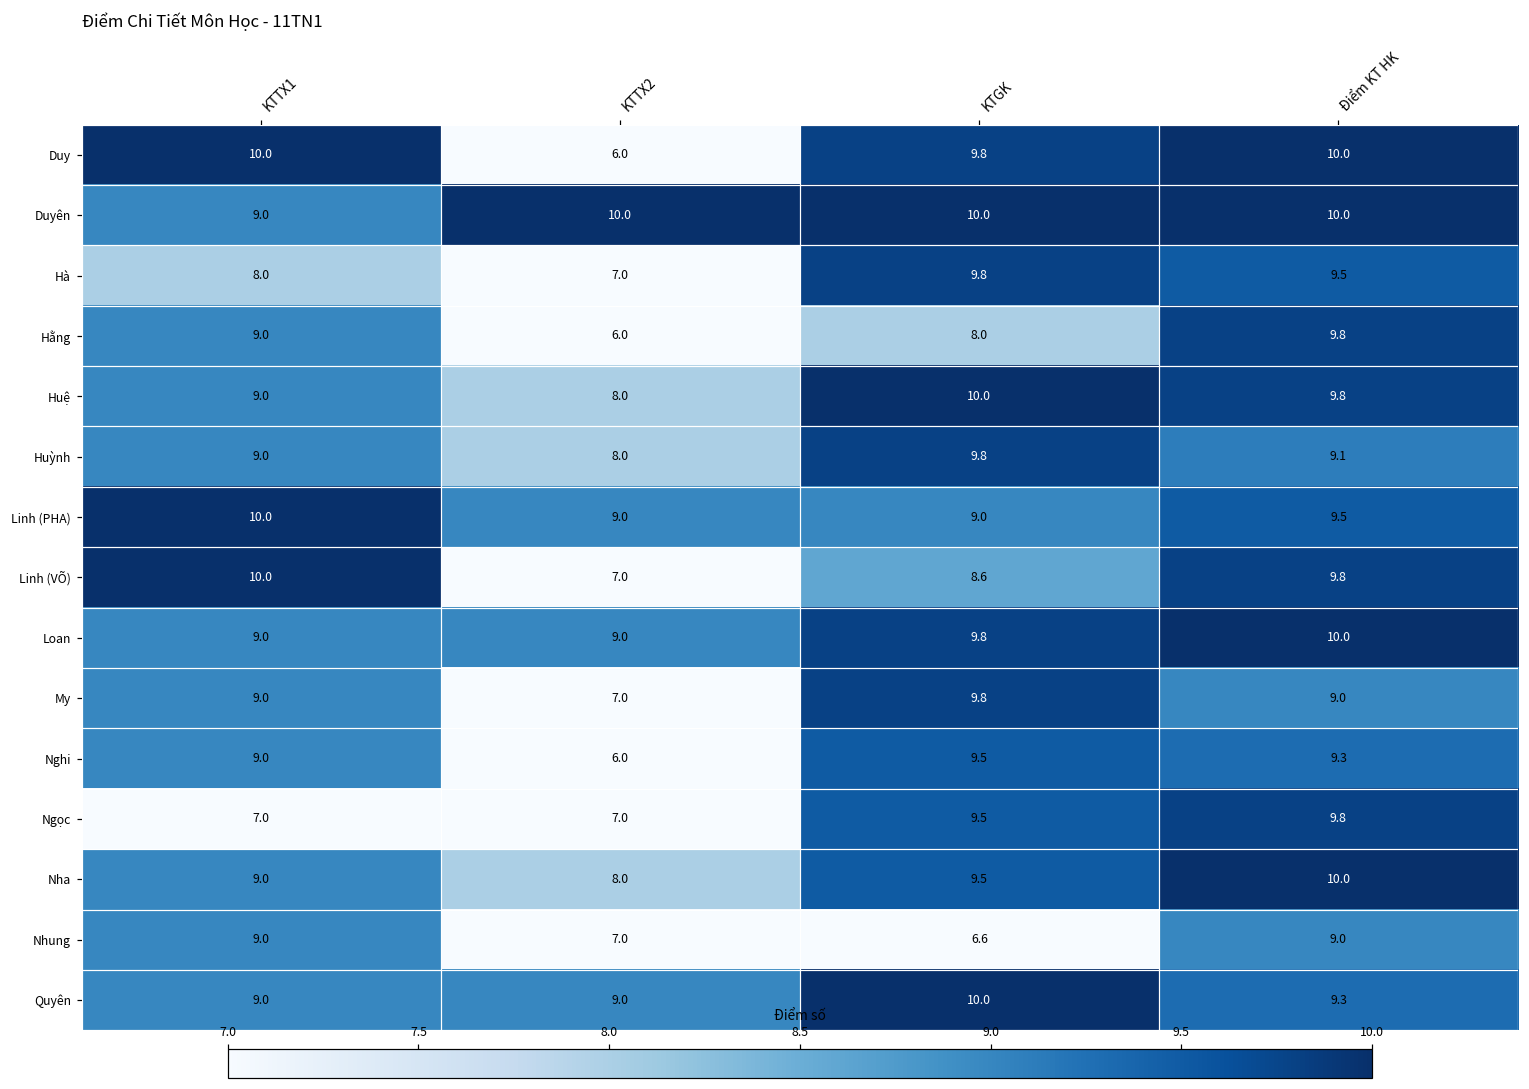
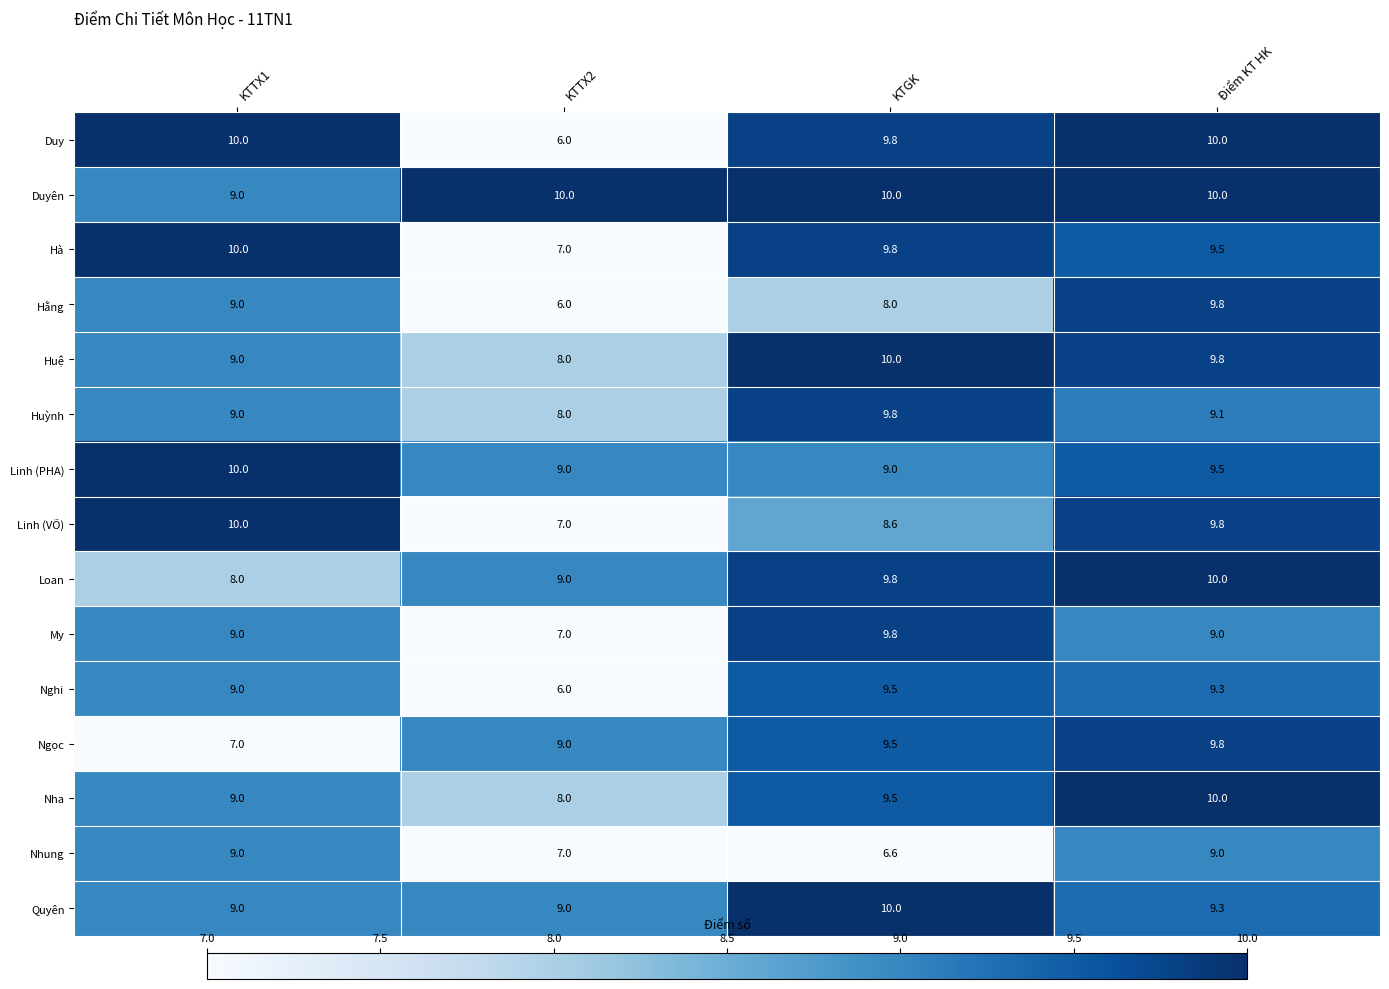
Hà, KTTX1: 8.0 -> 10.0
Loan, KTTX1: 9.0 -> 8.0
Ngọc, KTTX2: 7.0 -> 9.0
